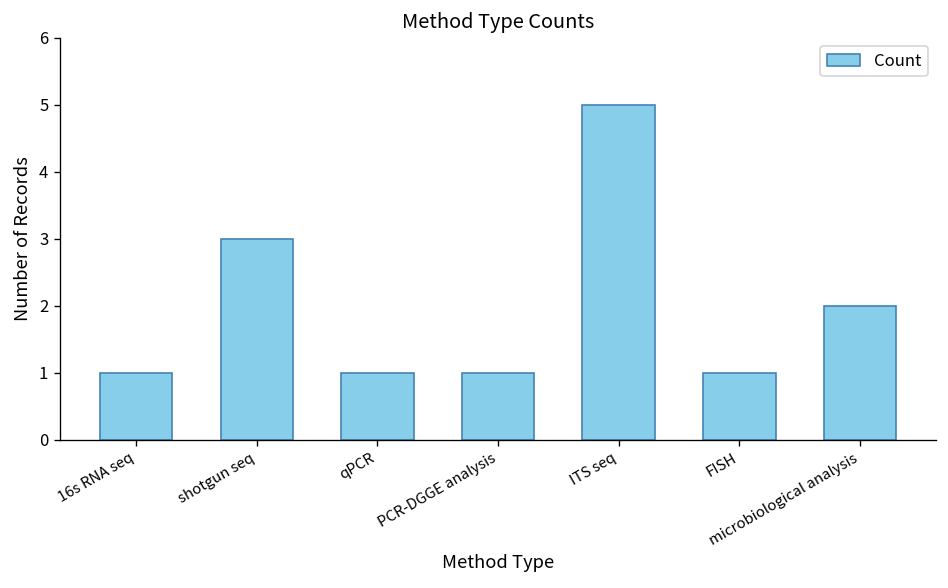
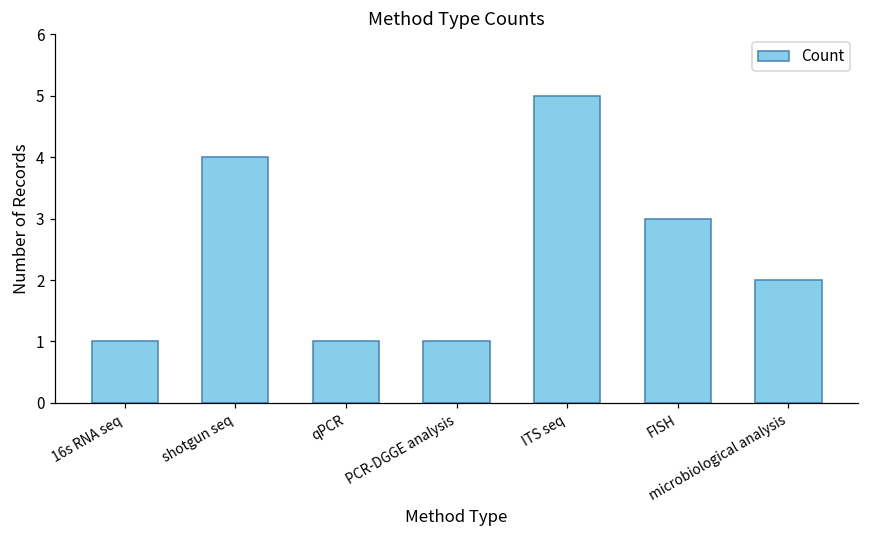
shotgun seq: 3 -> 4
FISH: 1 -> 3
